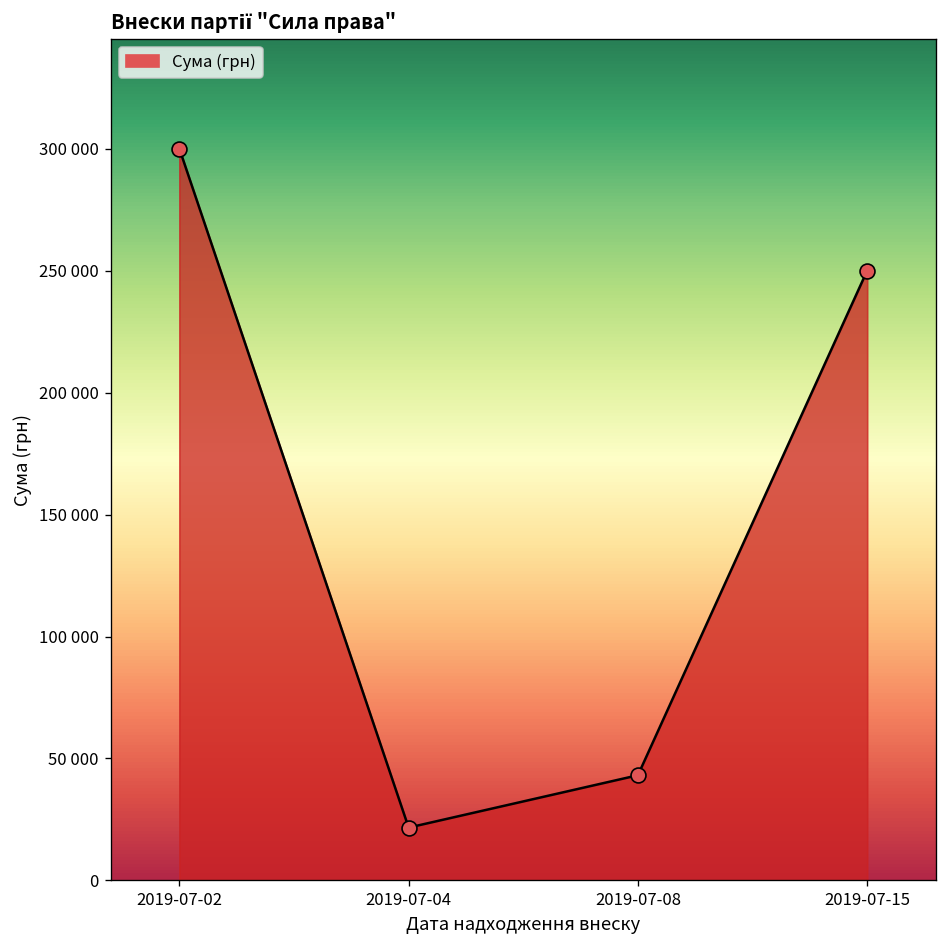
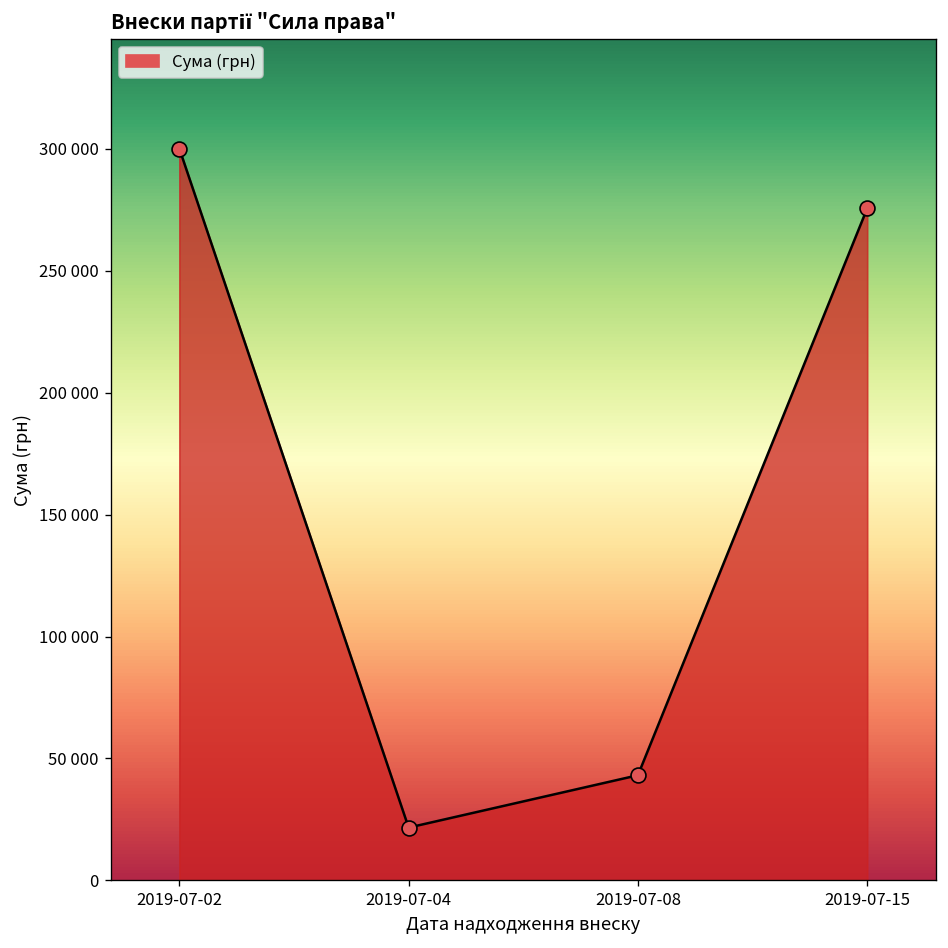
2019-07-15: 250000 -> 276000
